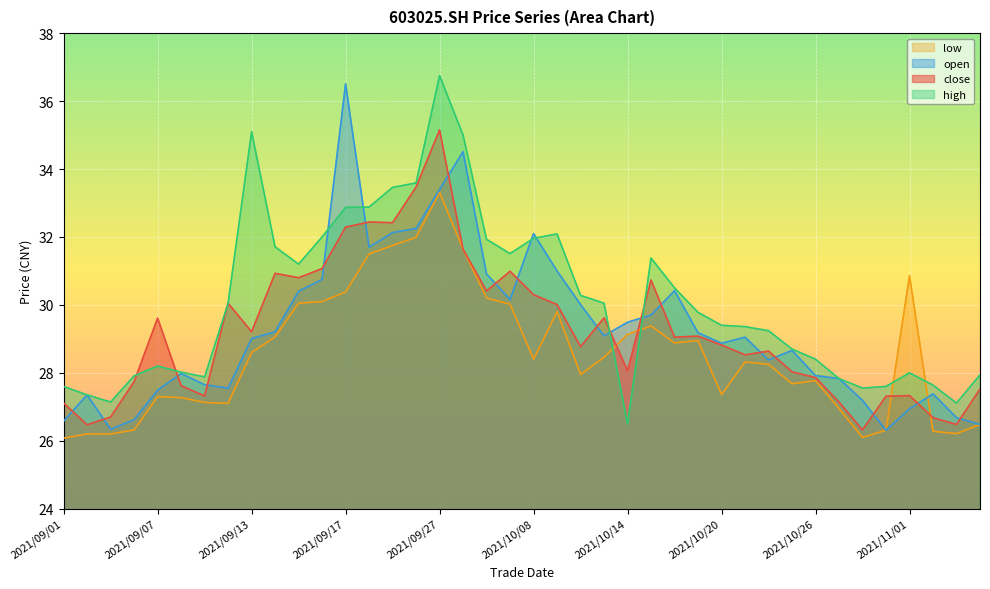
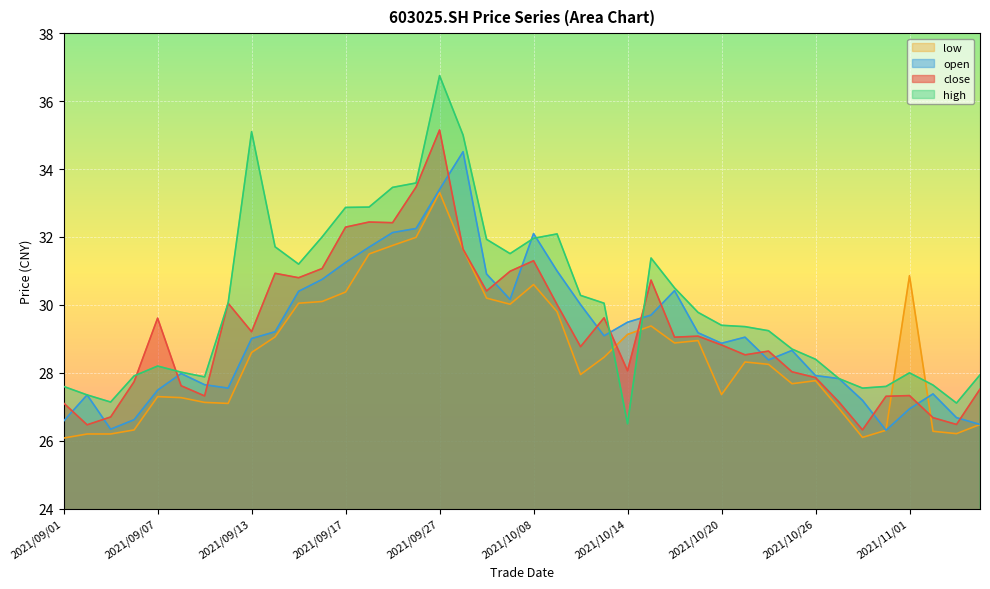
open, 2021/09/17: 36.5 -> 31.3
low, 2021/10/08: 28.4 -> 30.6
close, 2021/10/08: 30.3 -> 31.3
